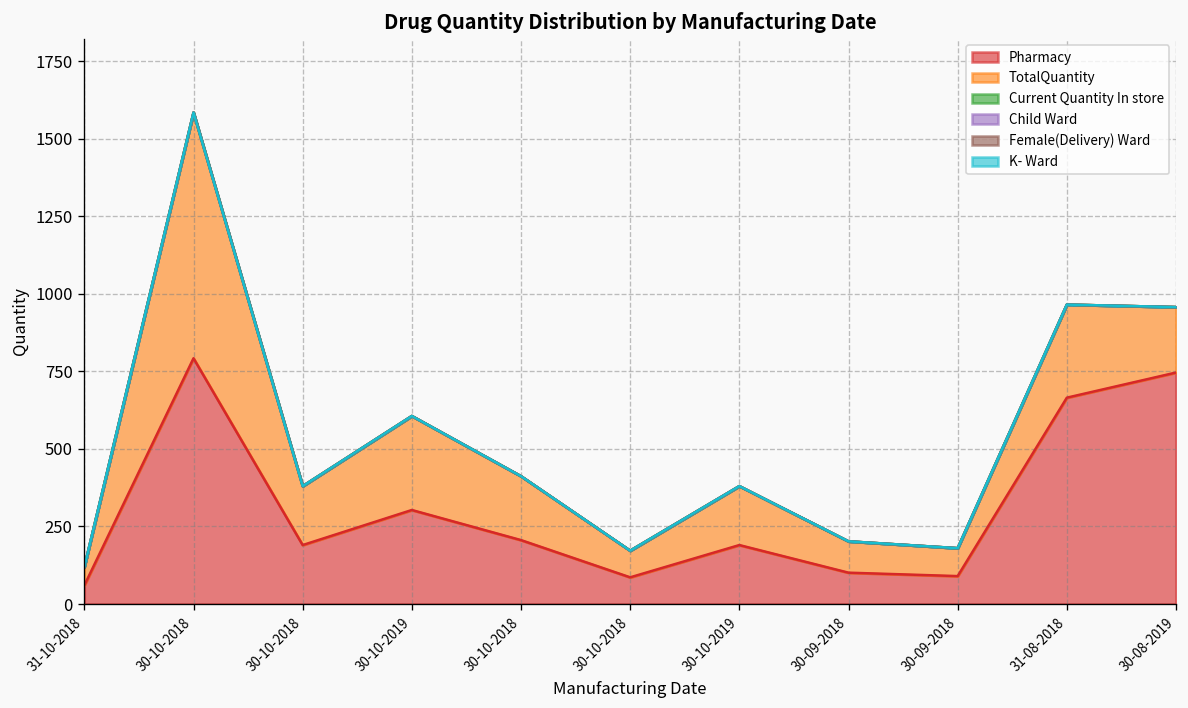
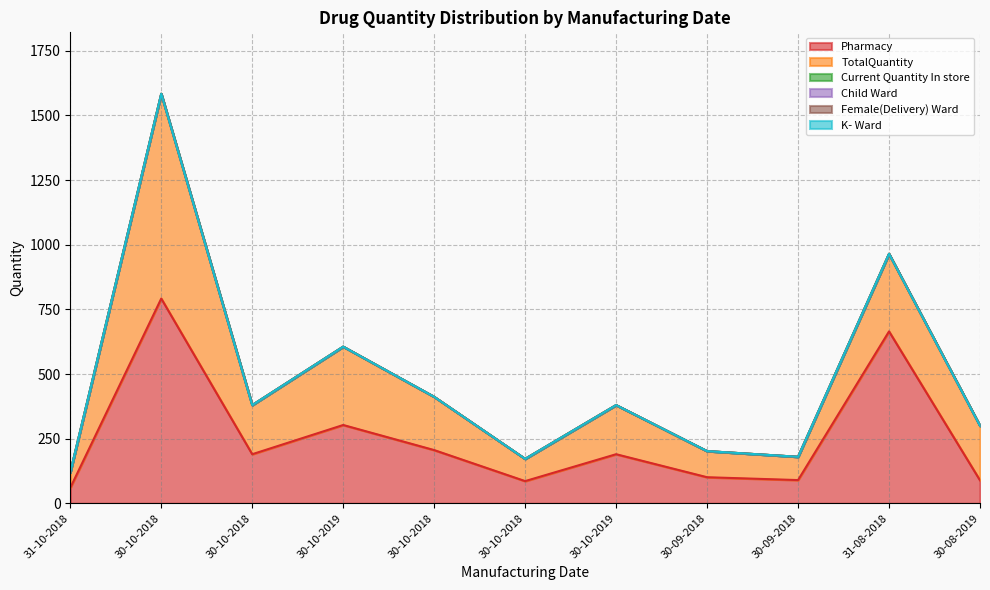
Pharmacy, 30-08-2019: 750 -> 90
